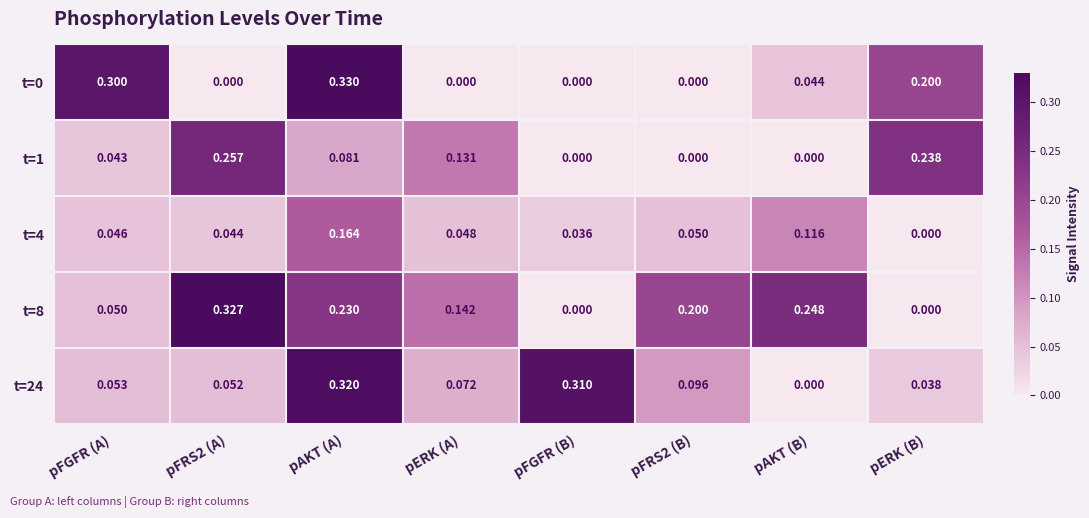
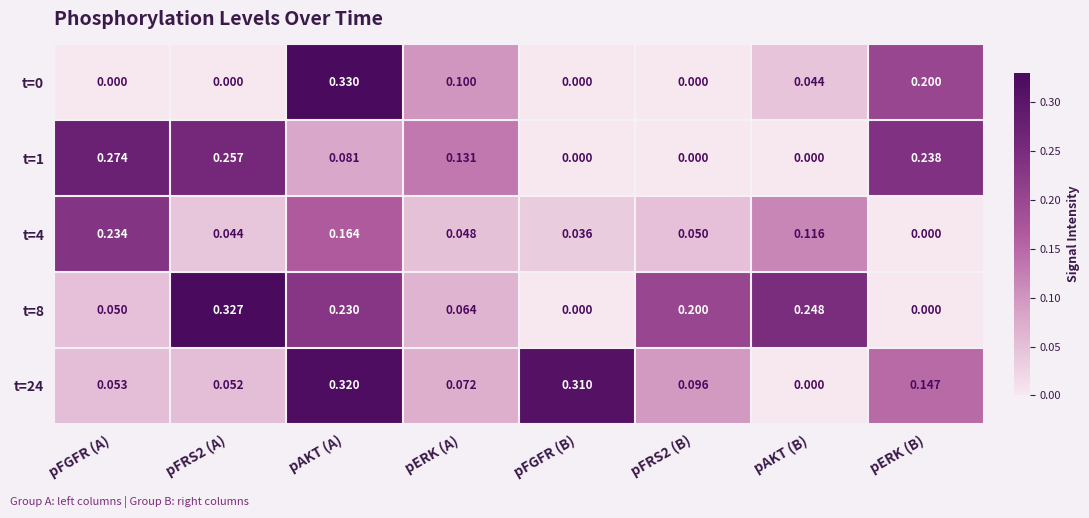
t=0, pFGFR (A): 0.300 -> 0.000
t=0, pERK (A): 0.000 -> 0.100
t=1, pFGFR (A): 0.043 -> 0.274
t=4, pFGFR (A): 0.046 -> 0.234
t=8, pERK (A): 0.142 -> 0.064
t=24, pERK (B): 0.038 -> 0.147
